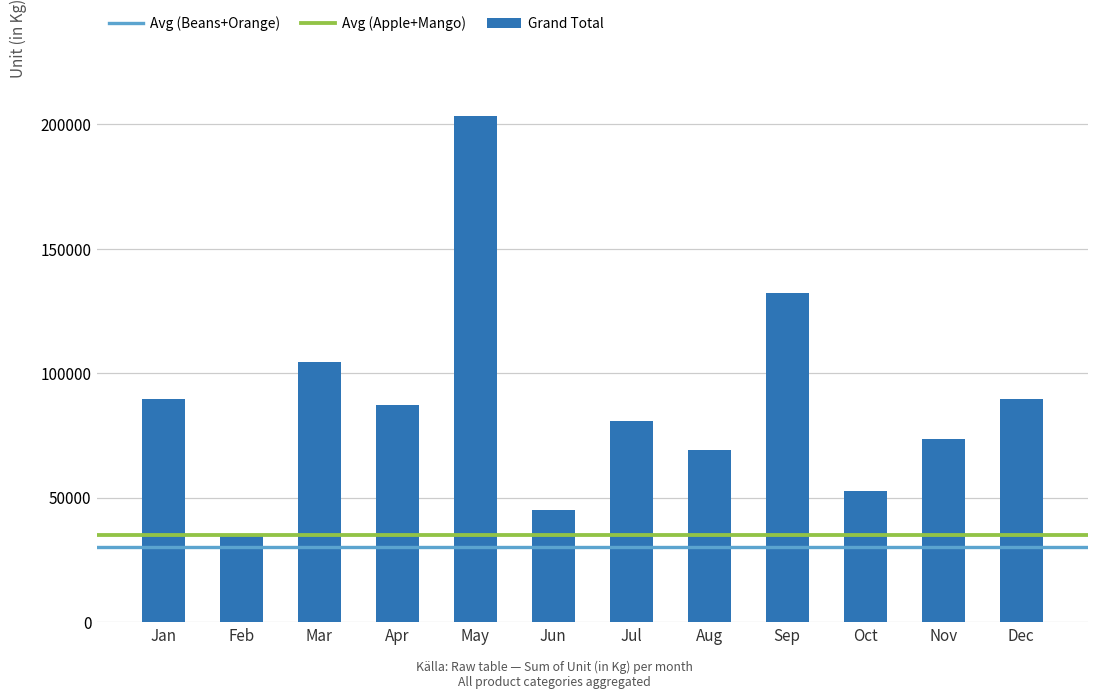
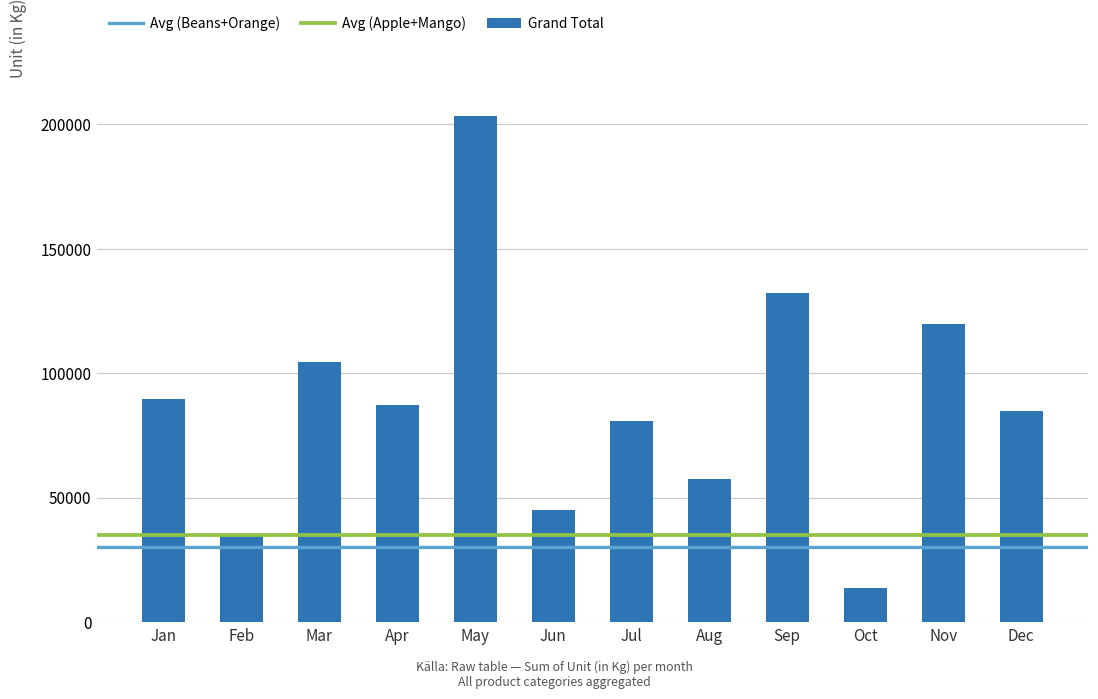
Aug: 69000 -> 57000
Oct: 53000 -> 14000
Nov: 74000 -> 120000
Dec: 90000 -> 85000
